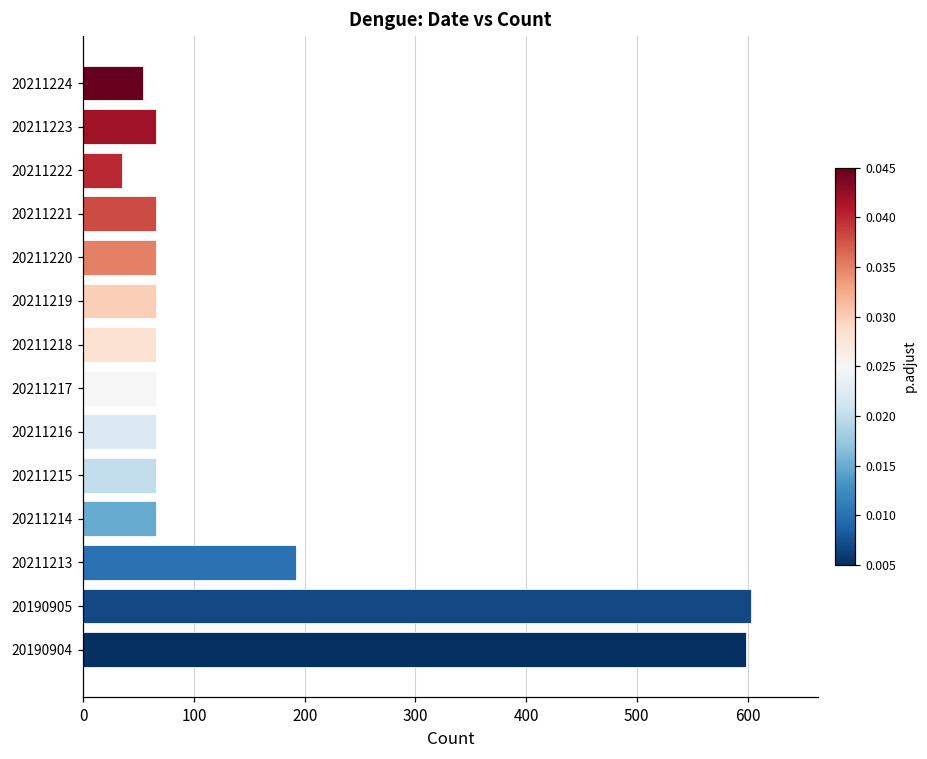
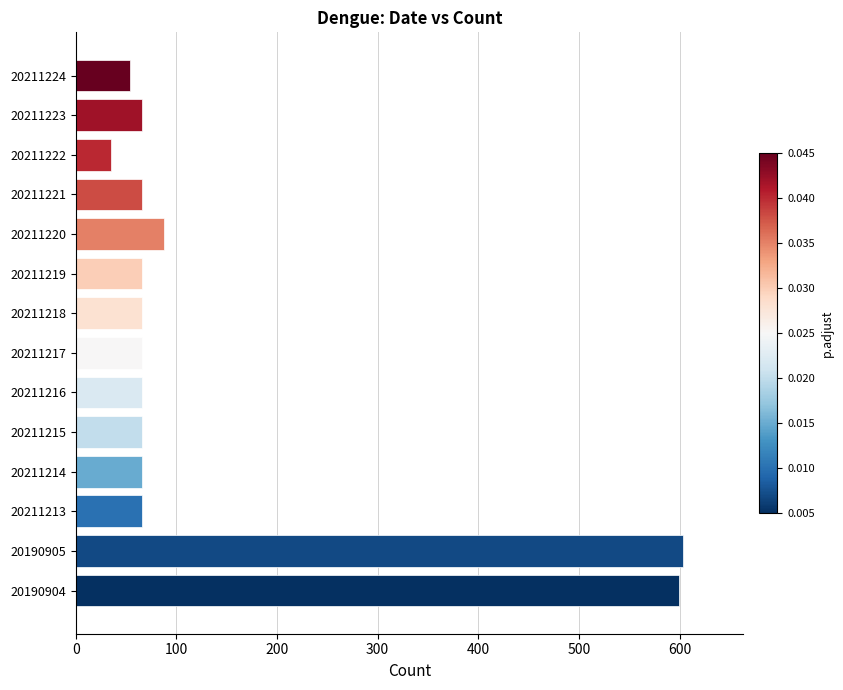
20211220: 66 -> 88
20211213: 192 -> 66
